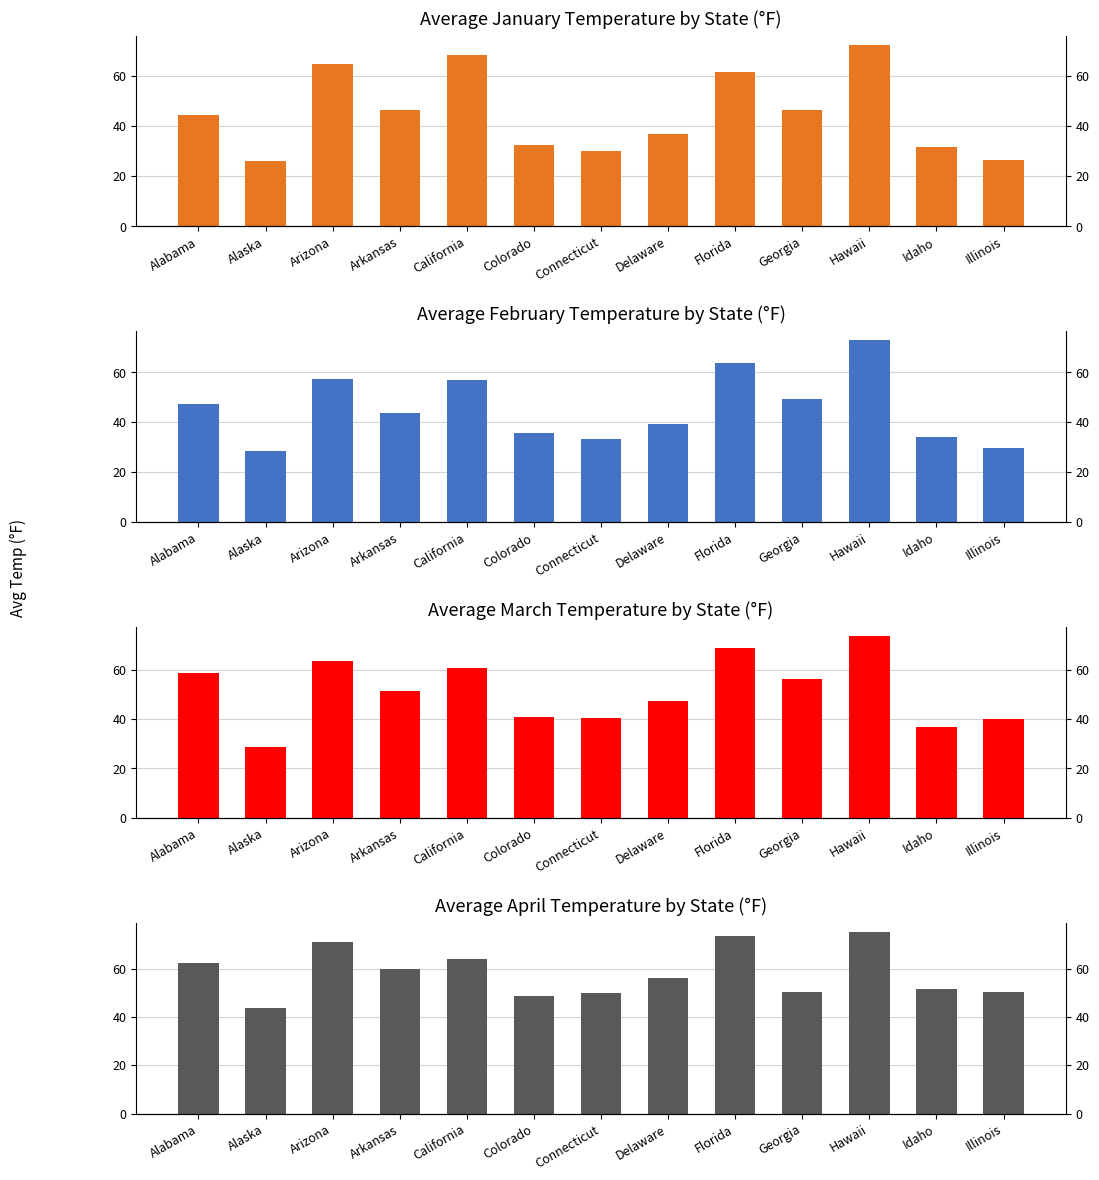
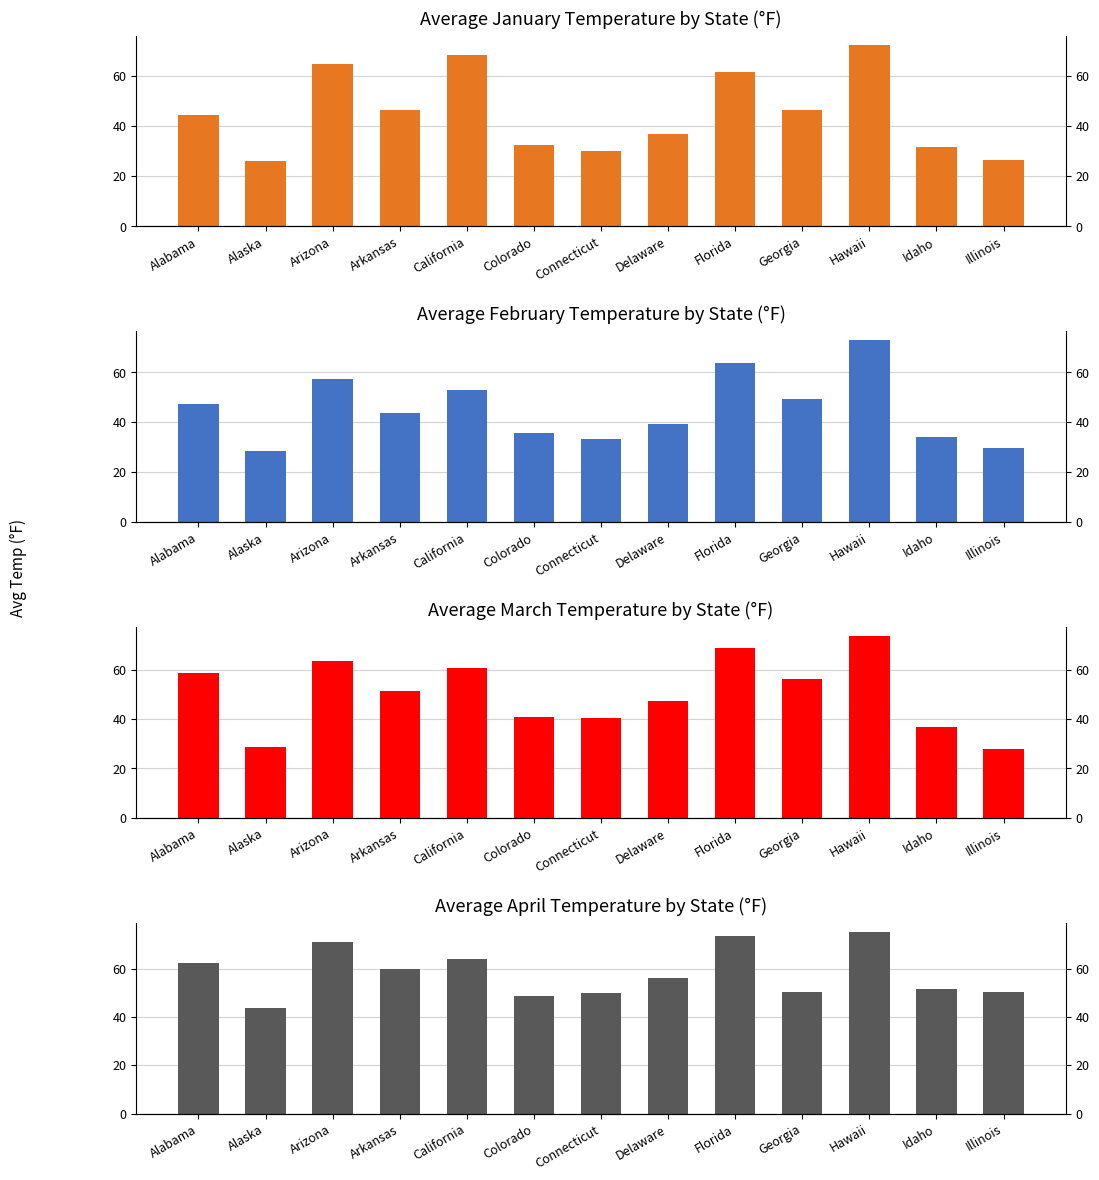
Average February Temperature by State (°F), California: 57 -> 53
Average March Temperature by State (°F), Illinois: 40 -> 28
